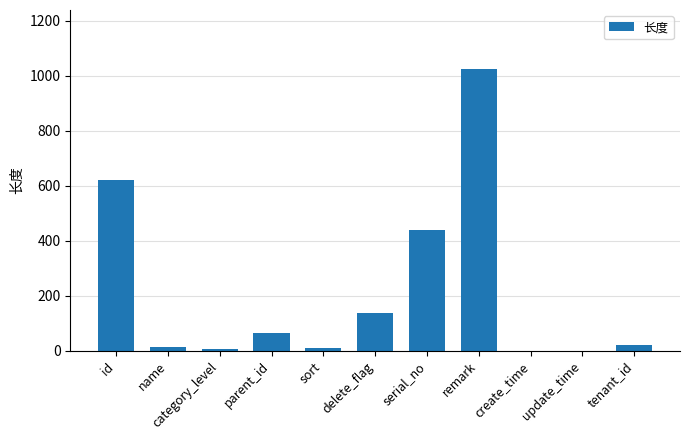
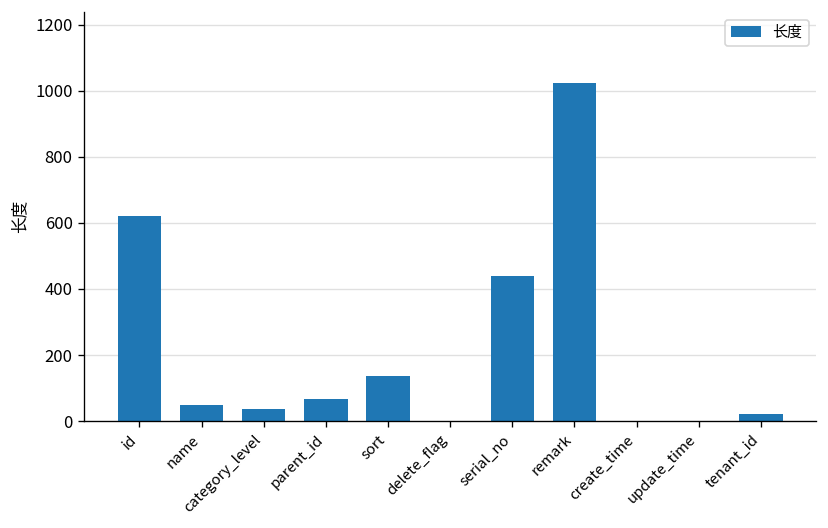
name: 20 -> 50
category_level: 10 -> 40
sort: 10 -> 140
delete_flag: 140 -> 0
